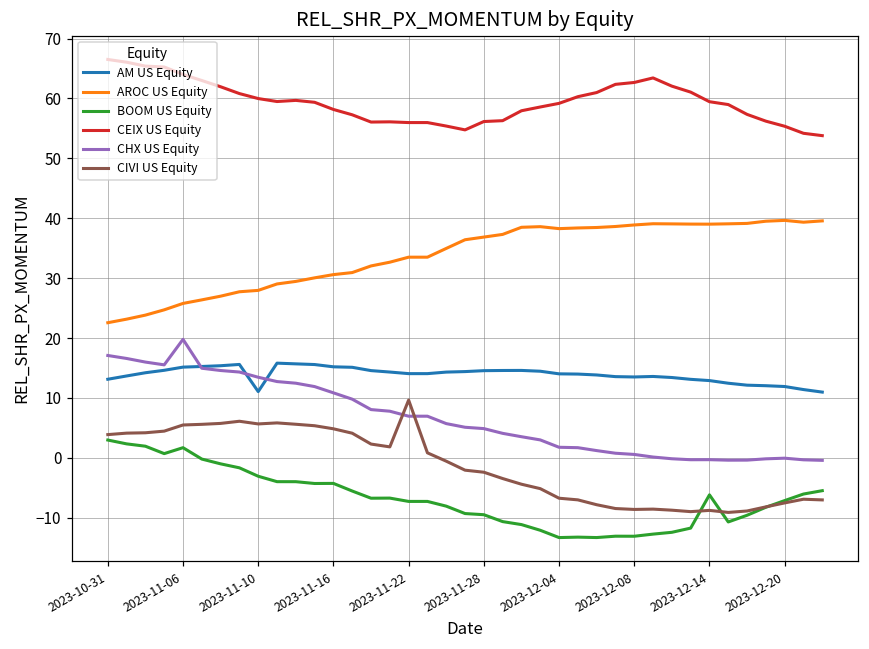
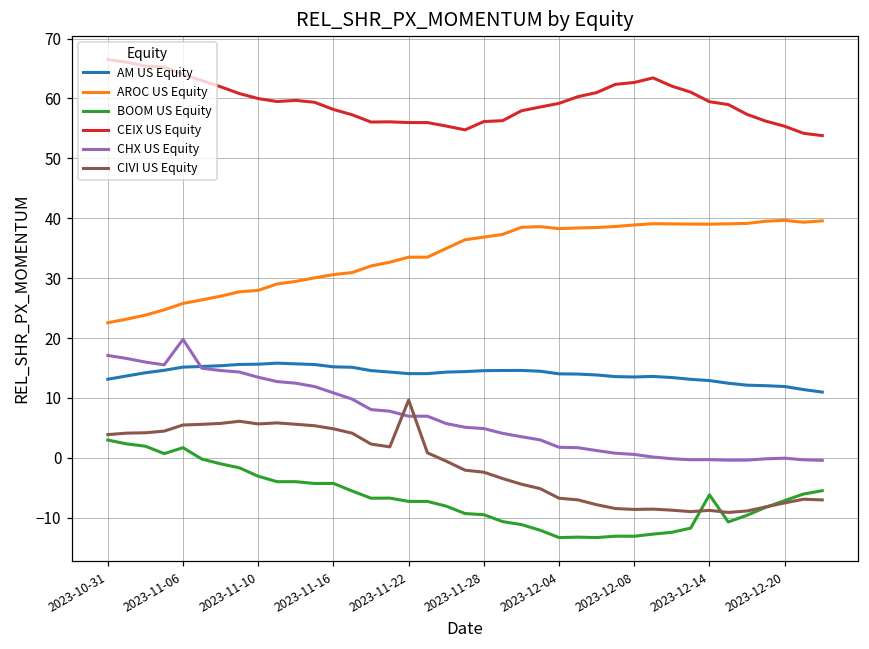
AM US Equity, 2023-11-10: 11 -> 16
